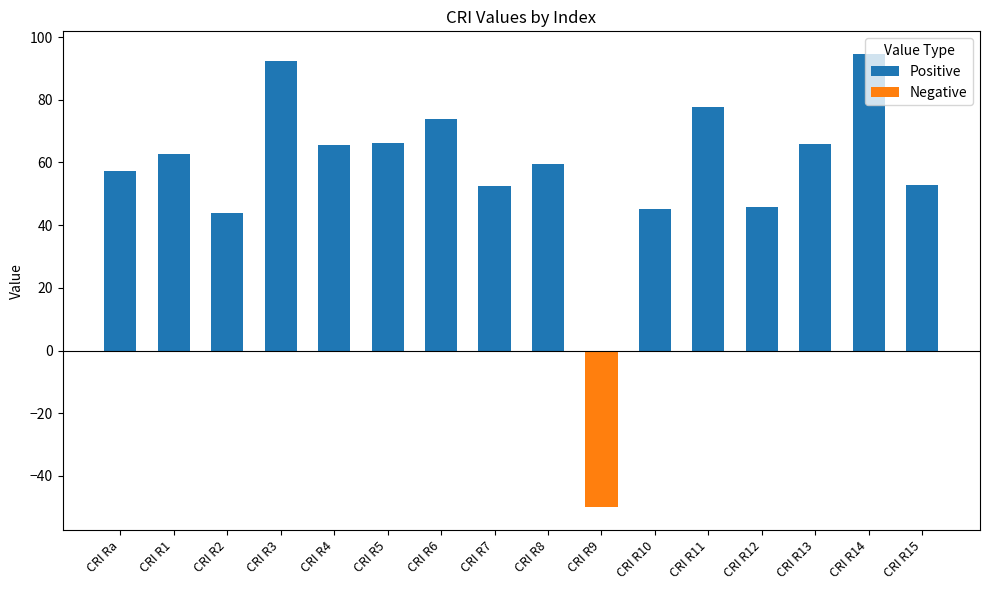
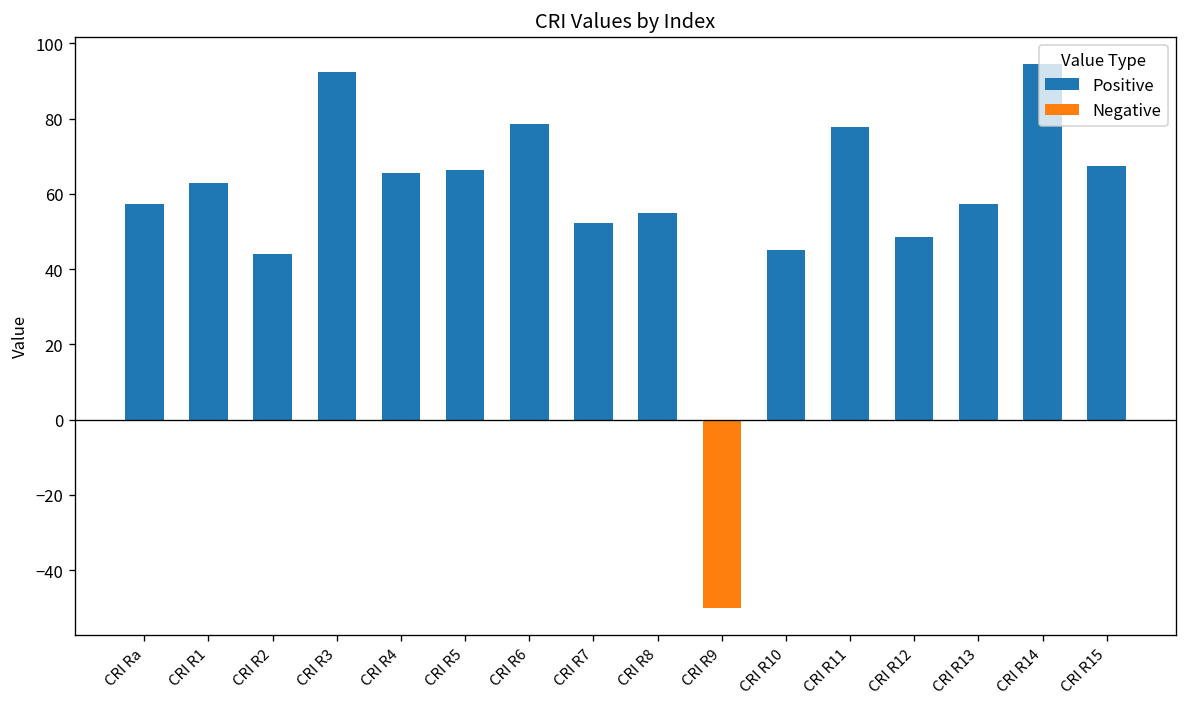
Positive, CRI R6: 74 -> 79
Positive, CRI R8: 60 -> 55
Positive, CRI R12: 46 -> 49
Positive, CRI R13: 66 -> 57
Positive, CRI R15: 53 -> 67
